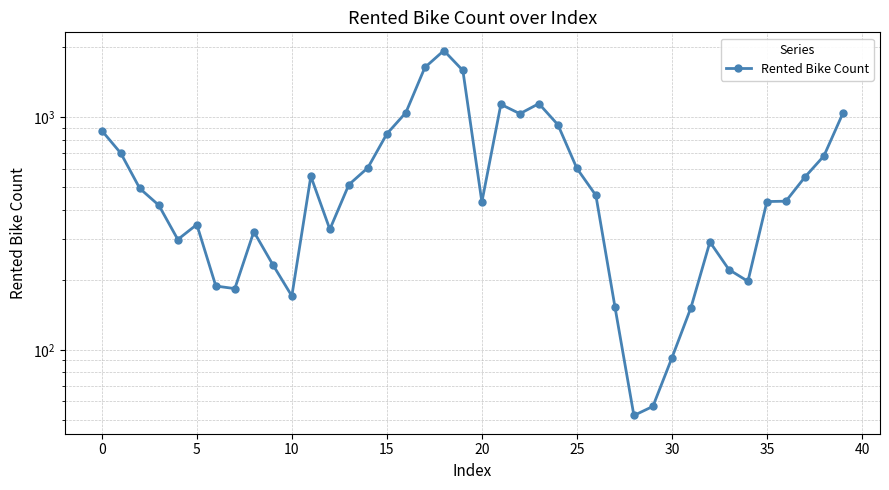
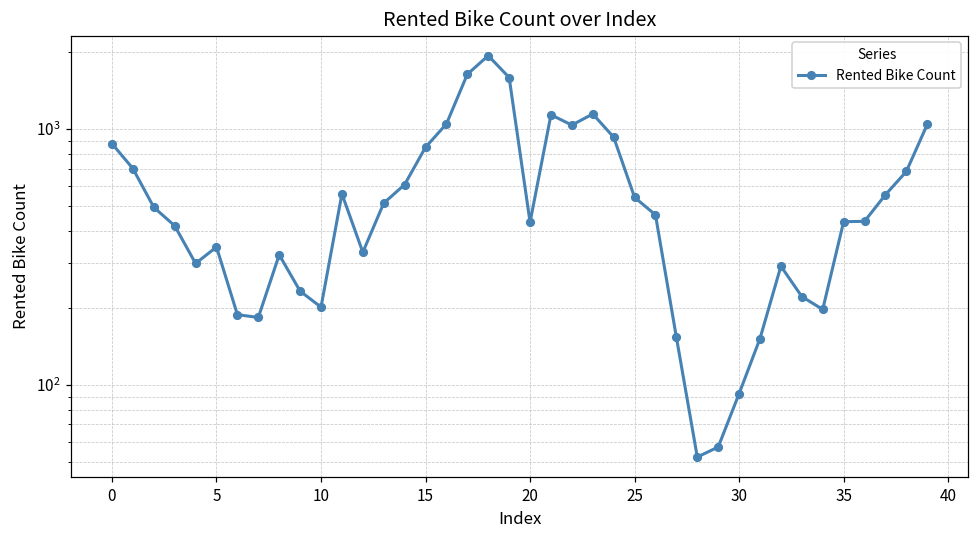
10: 170 -> 200
25: 600 -> 540
